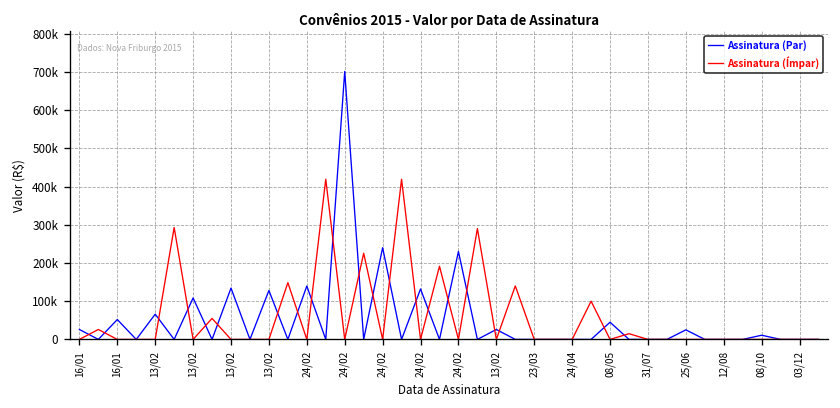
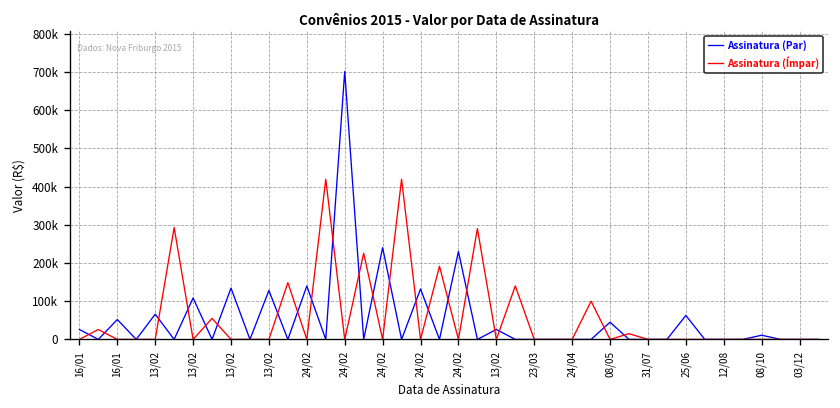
Assinatura (Par), 25/06: 30000 -> 60000
